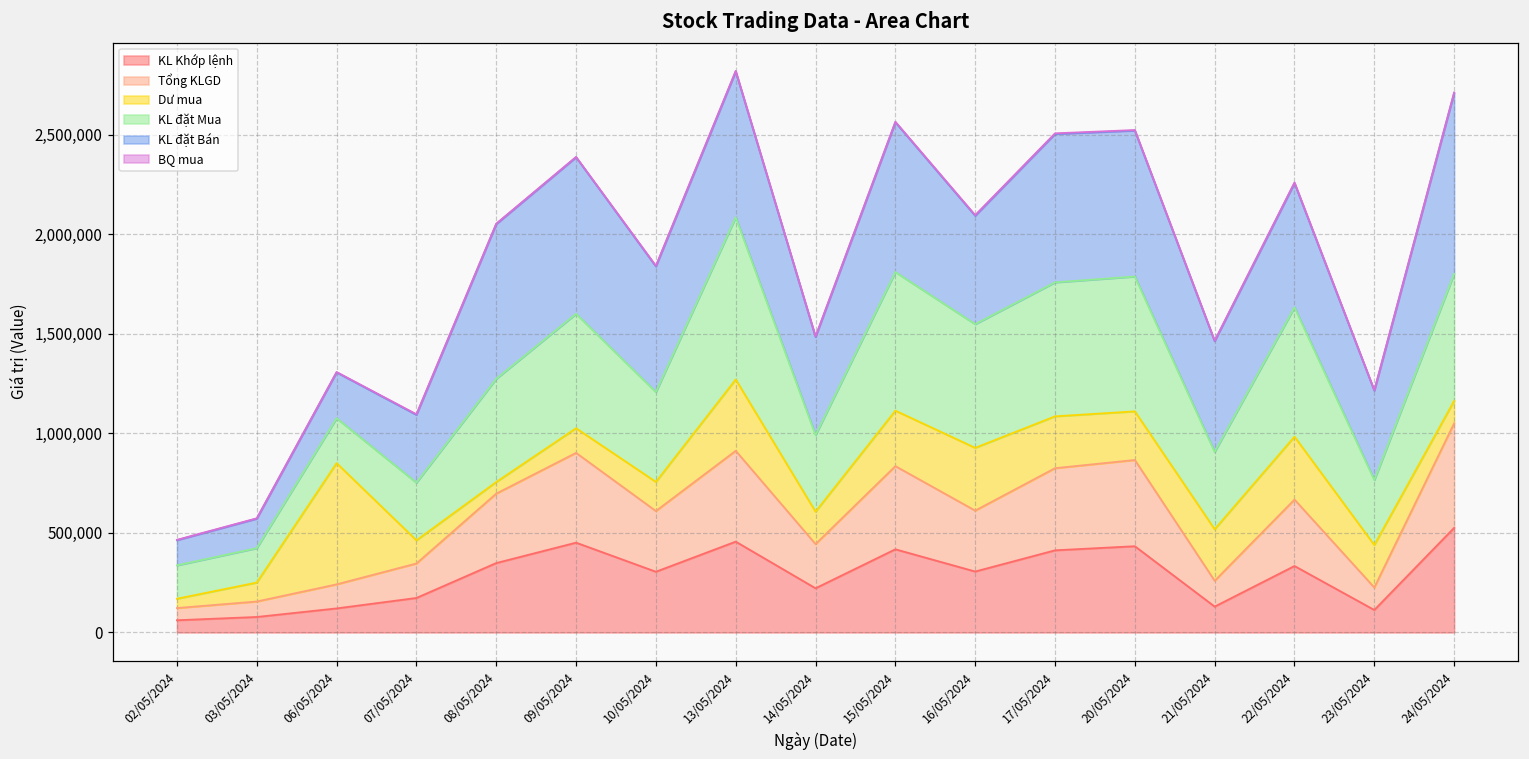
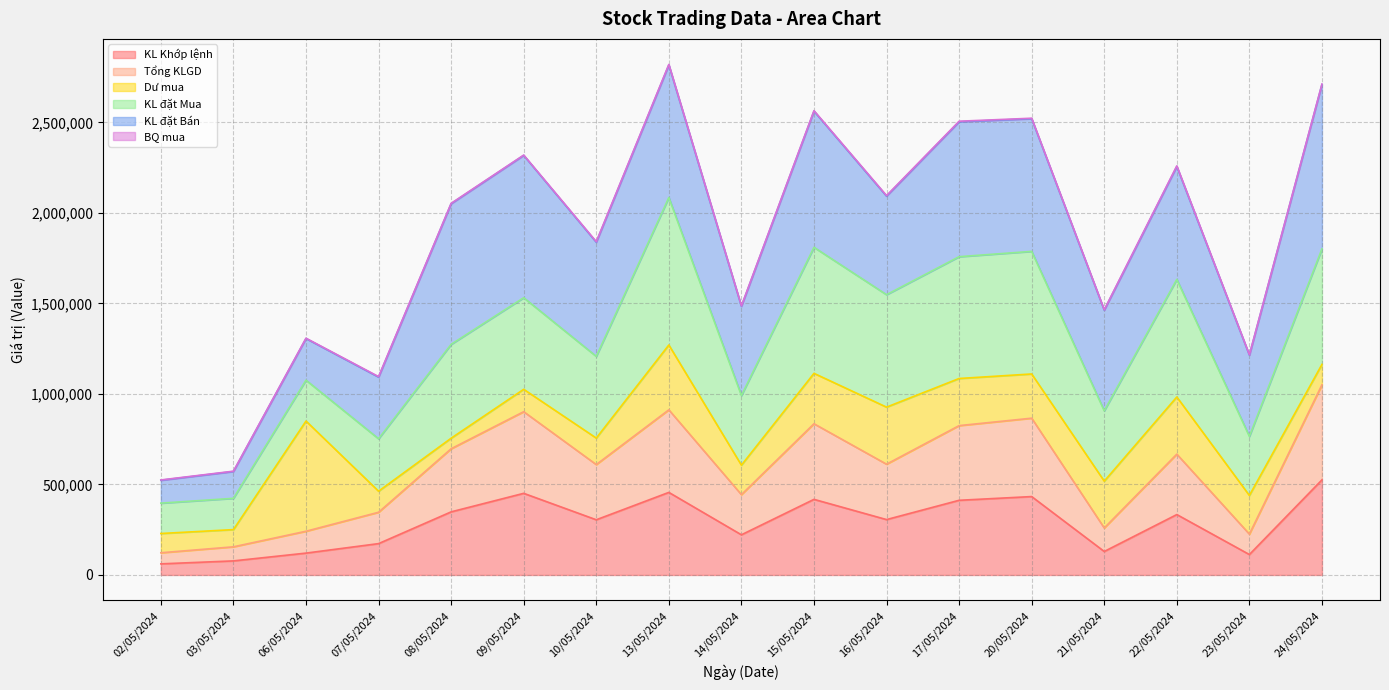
Dư mua, 02/05/2024: 50,000 -> 110,000
KL đặt Mua, 09/05/2024: 570,000 -> 510,000
